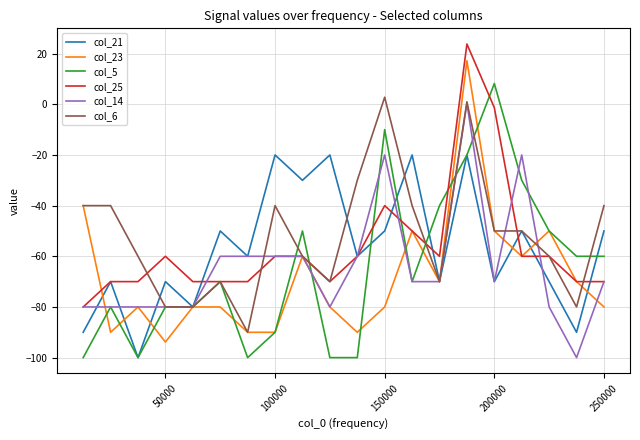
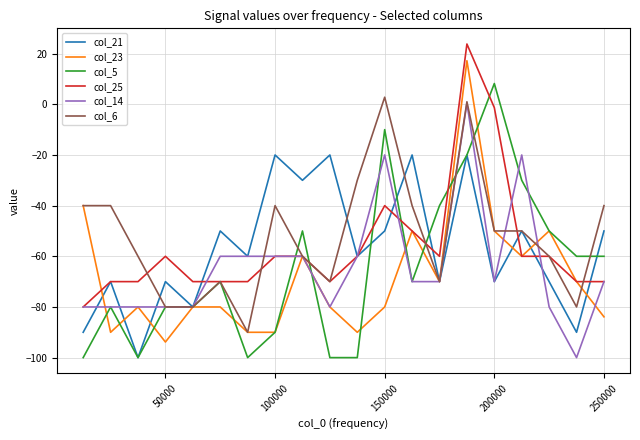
col_23, 250000: -80 -> -84
